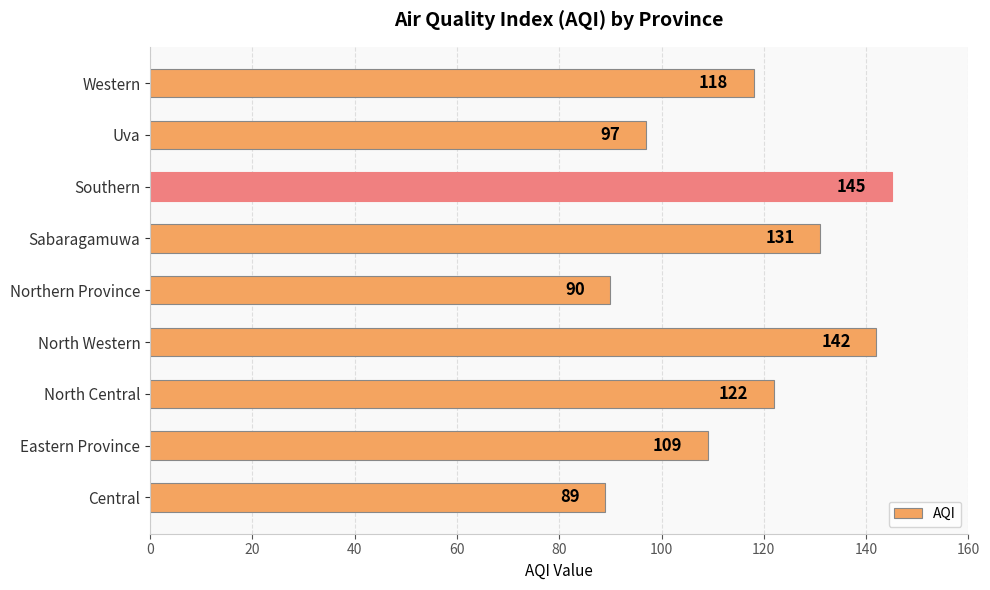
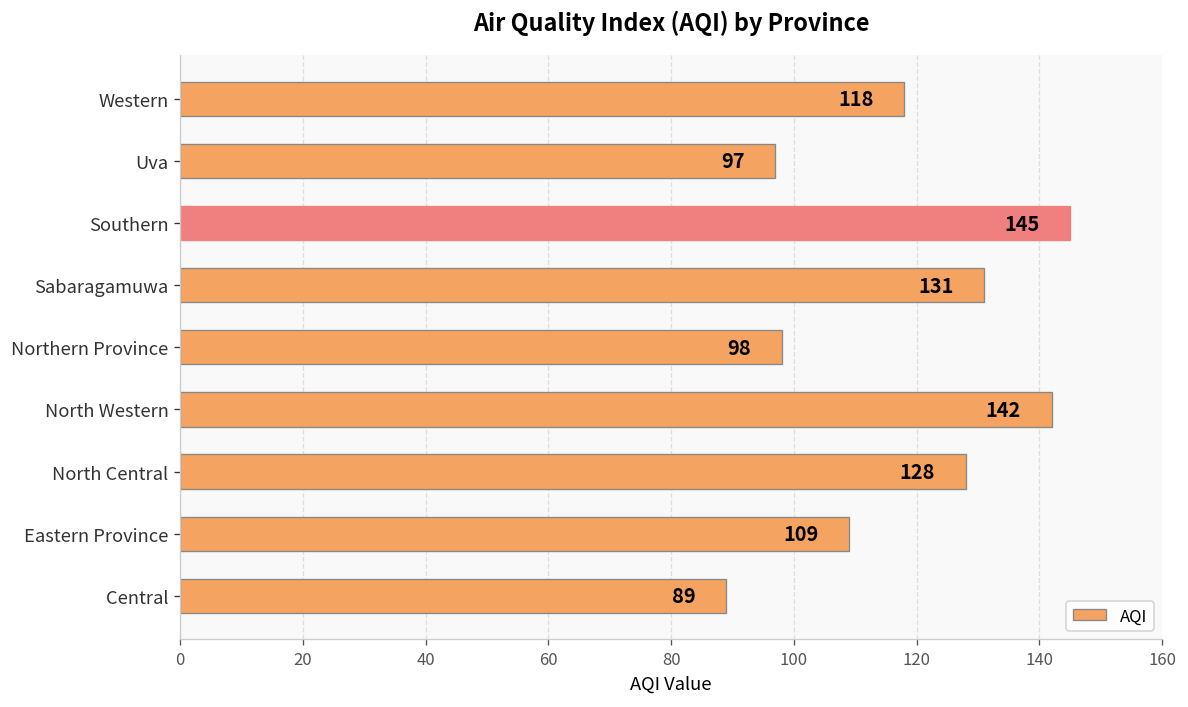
Northern Province: 90 -> 98
North Central: 122 -> 128
